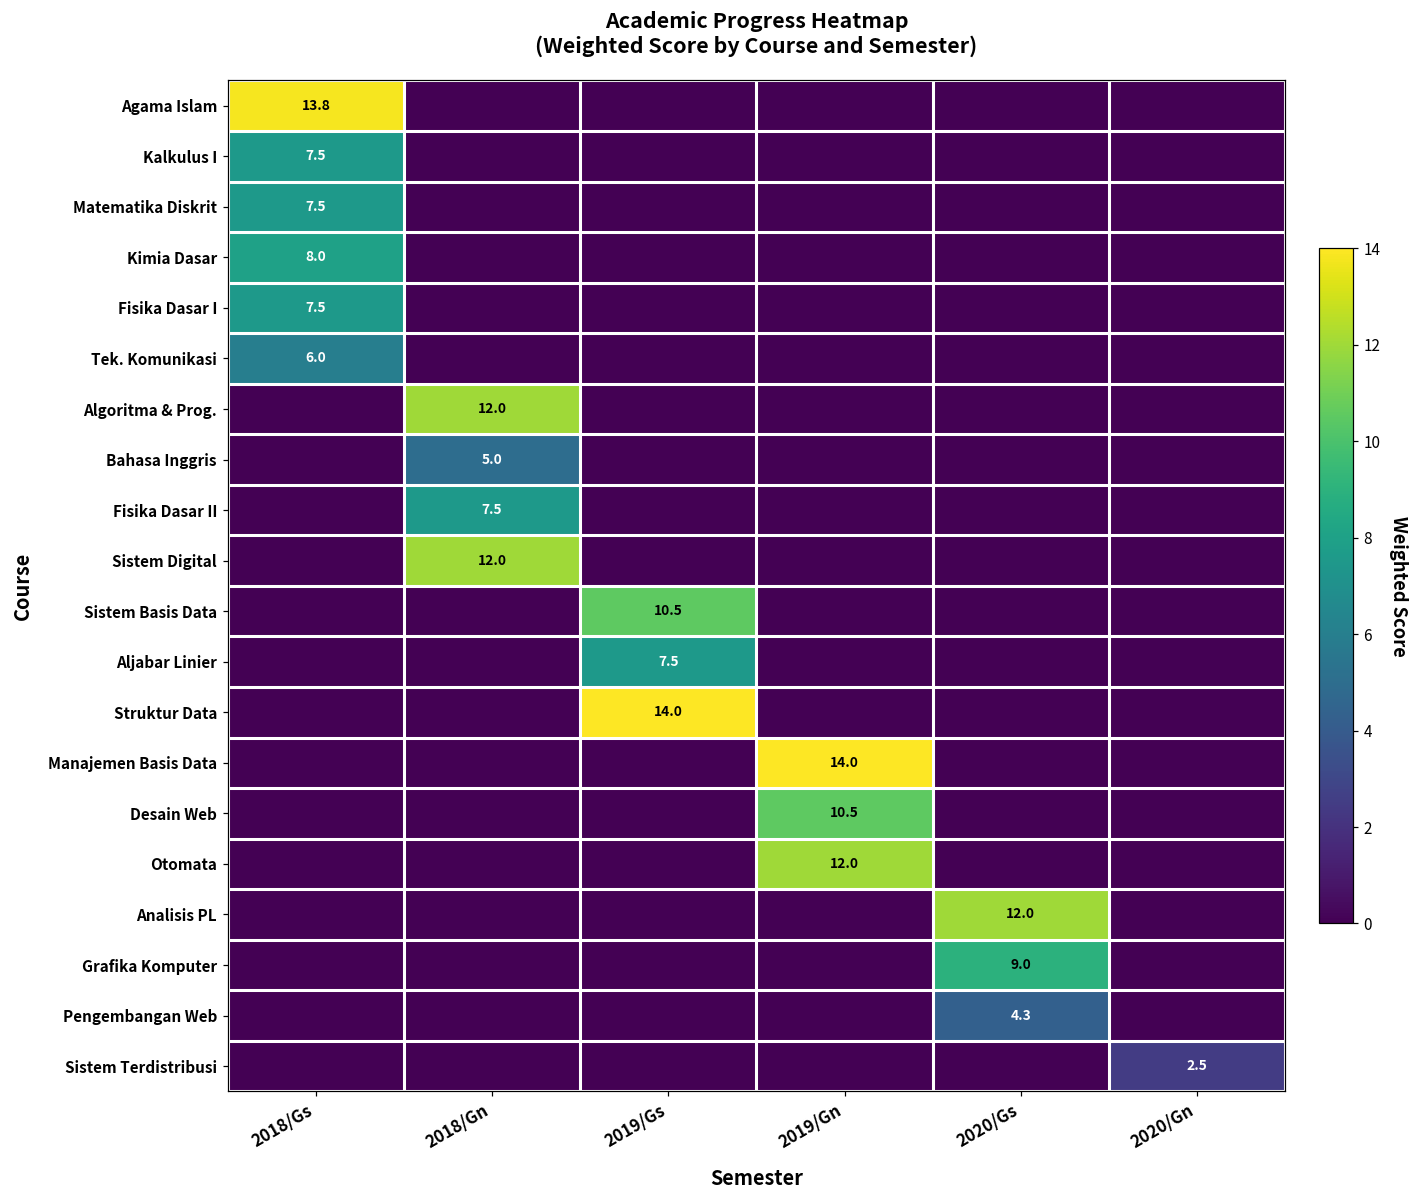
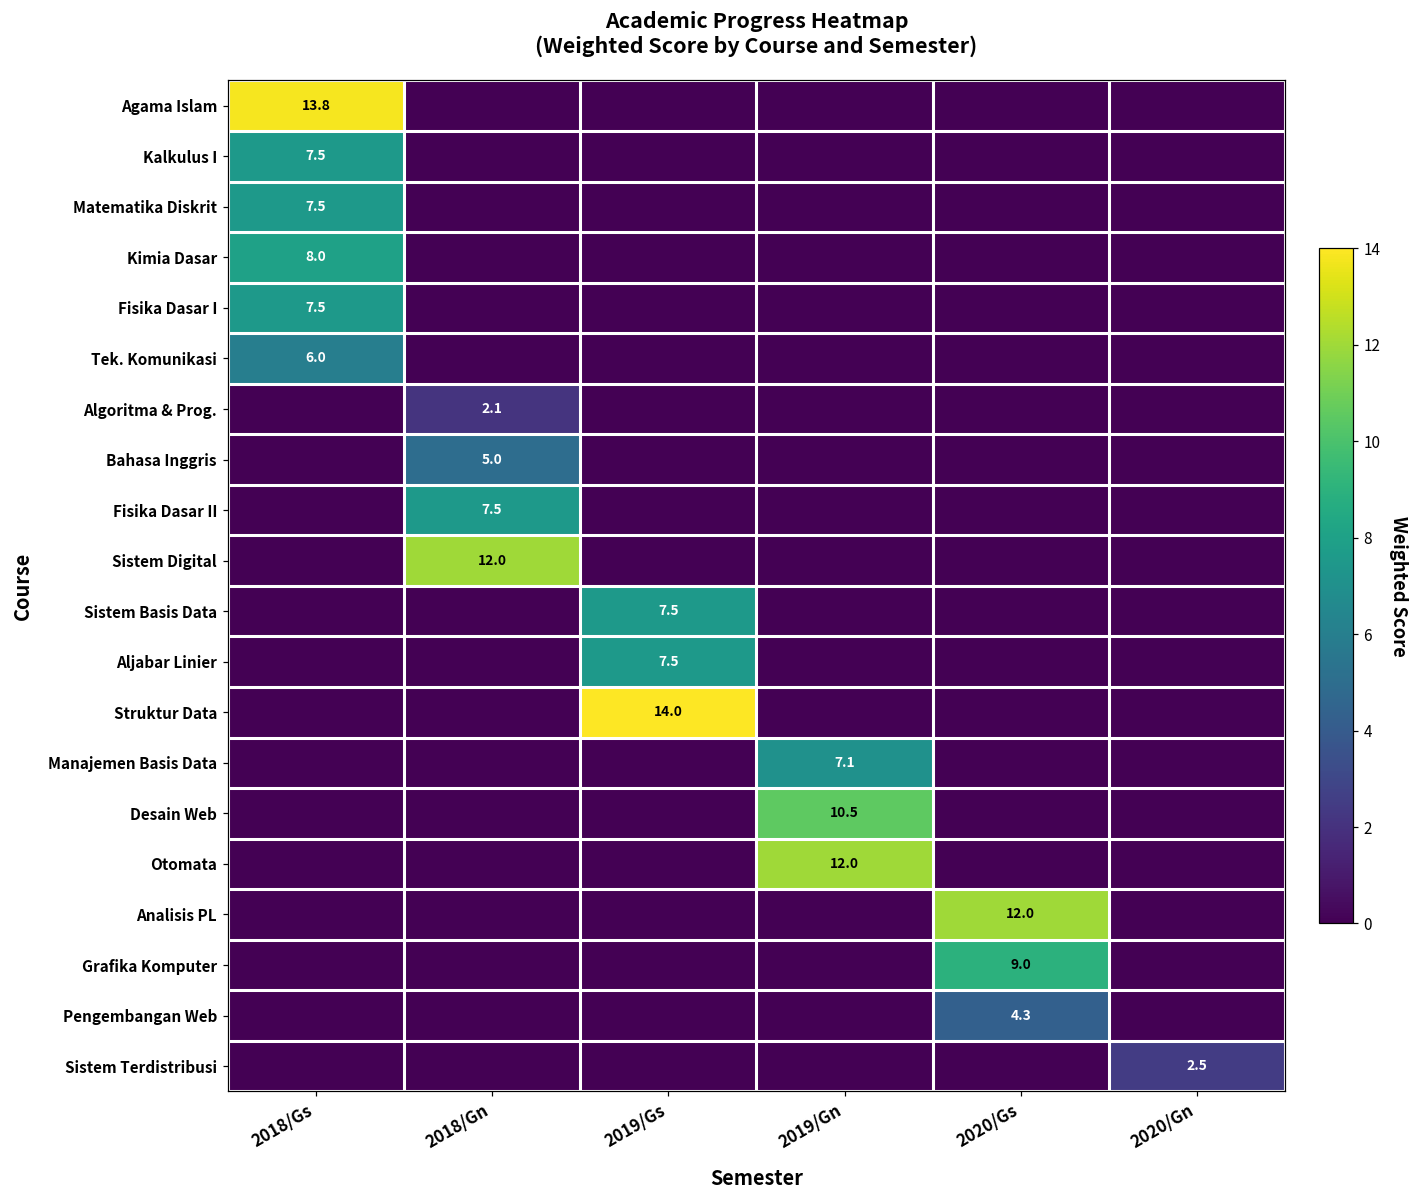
Algoritma & Prog., 2018/Gn: 12.0 -> 2.1
Sistem Basis Data, 2019/Gs: 10.5 -> 7.5
Manajemen Basis Data, 2019/Gn: 14.0 -> 7.1
